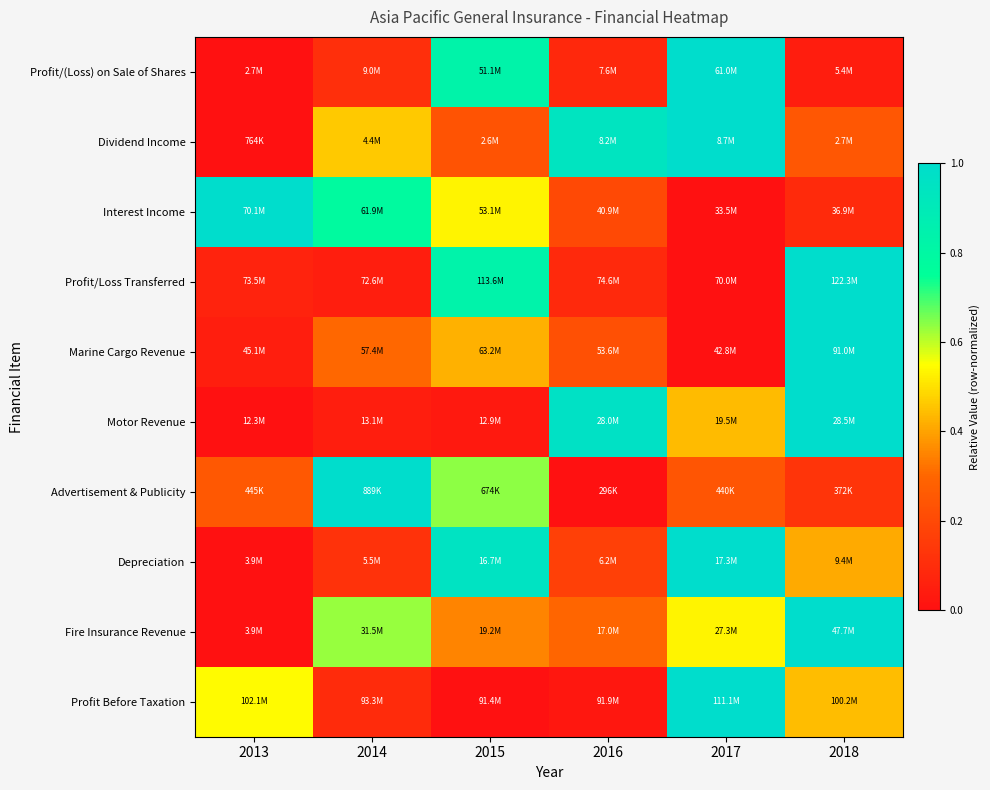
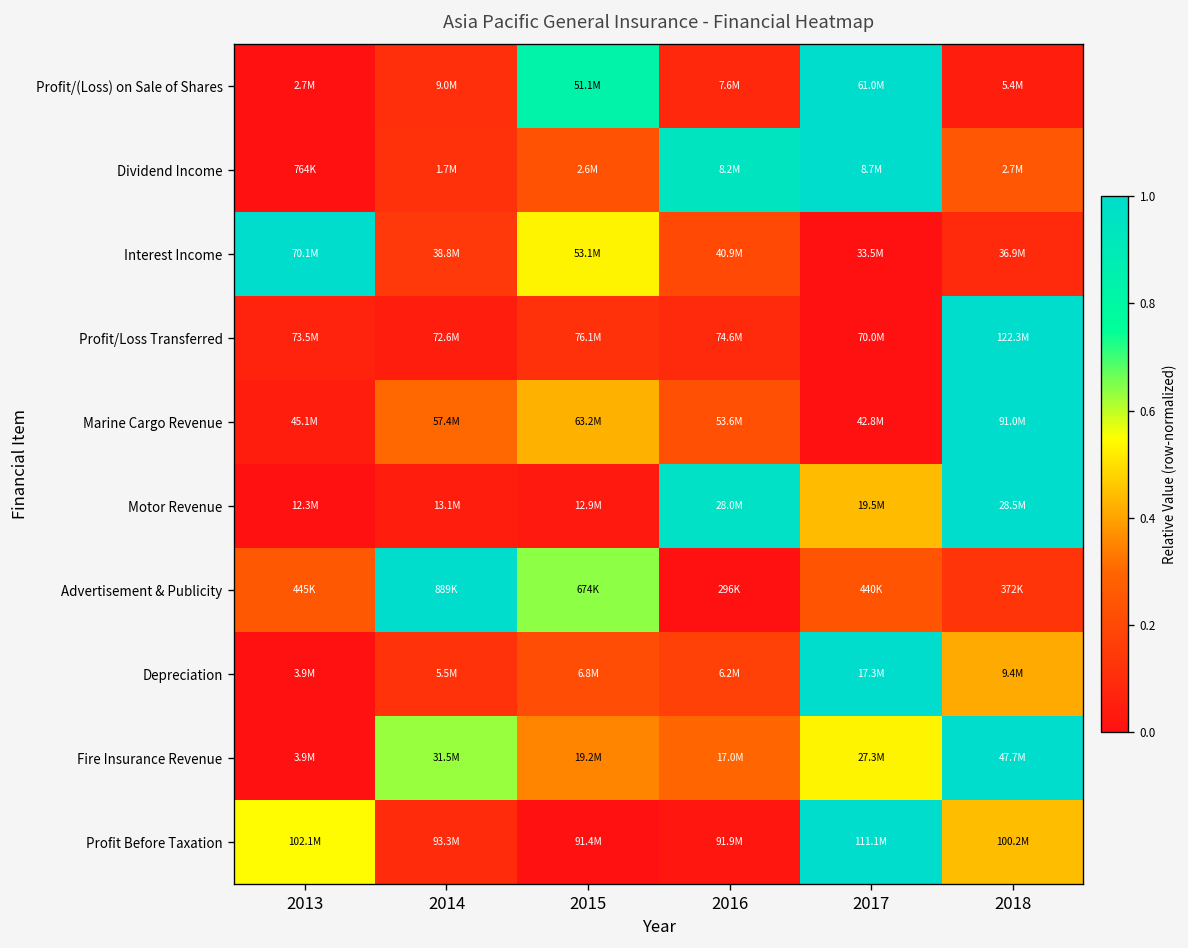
Dividend Income, 2014: 4.4M -> 1.7M
Interest Income, 2014: 61.9M -> 38.8M
Profit/Loss Transferred, 2015: 113.6M -> 76.1M
Depreciation, 2015: 16.7M -> 6.8M
